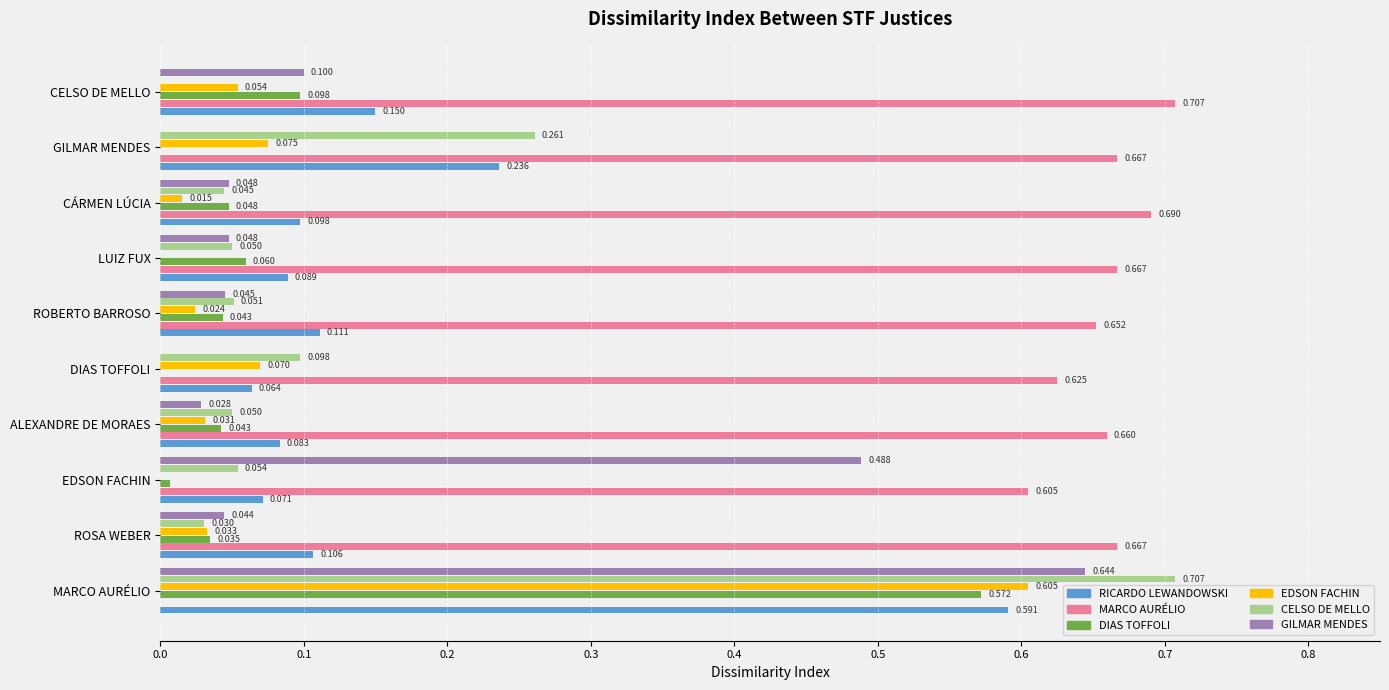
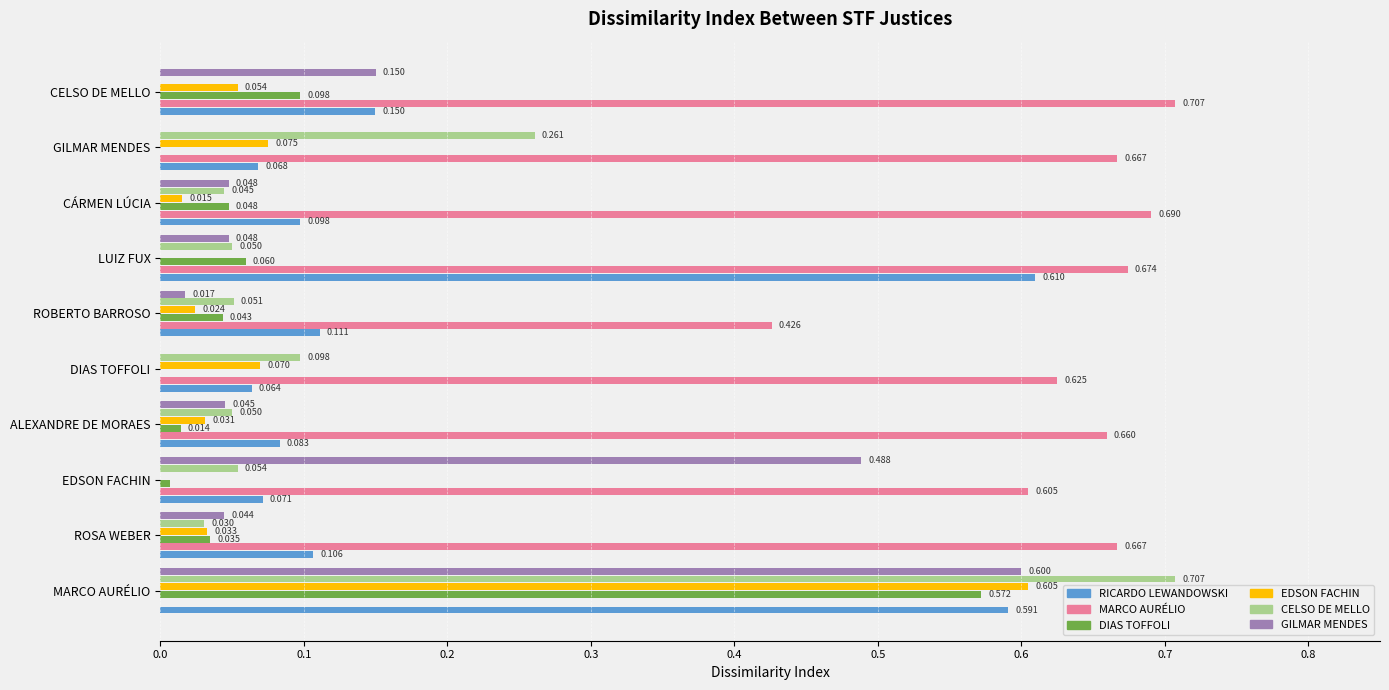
GILMAR MENDES, CELSO DE MELLO: 0.100 -> 0.150
RICARDO LEWANDOWSKI, GILMAR MENDES: 0.236 -> 0.068
MARCO AURÉLIO, LUIZ FUX: 0.667 -> 0.674
RICARDO LEWANDOWSKI, LUIZ FUX: 0.089 -> 0.610
GILMAR MENDES, ROBERTO BARROSO: 0.045 -> 0.017
MARCO AURÉLIO, ROBERTO BARROSO: 0.652 -> 0.426
GILMAR MENDES, ALEXANDRE DE MORAES: 0.028 -> 0.045
DIAS TOFFOLI, ALEXANDRE DE MORAES: 0.043 -> 0.014
GILMAR MENDES, MARCO AURÉLIO: 0.644 -> 0.600
